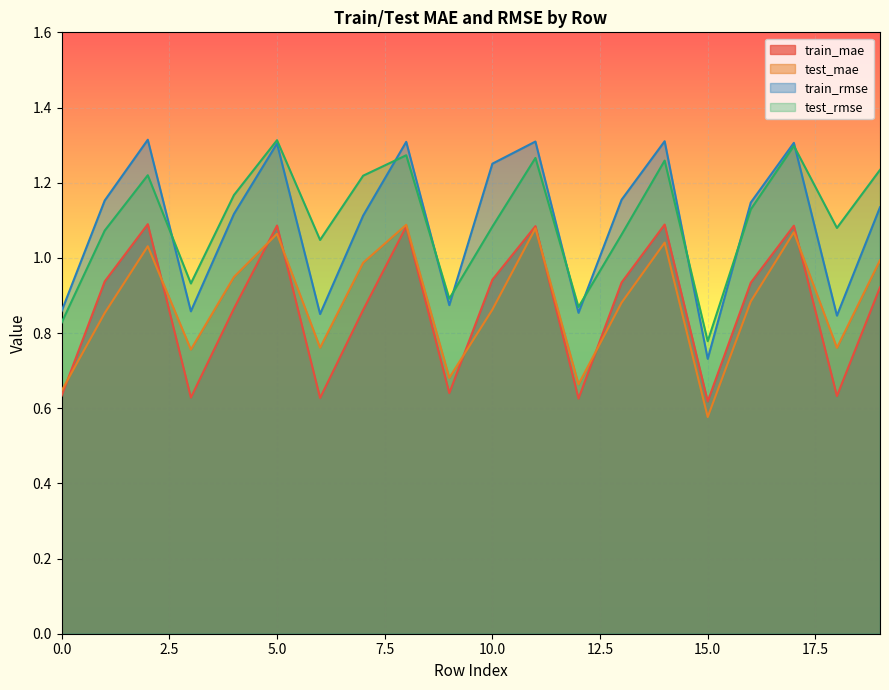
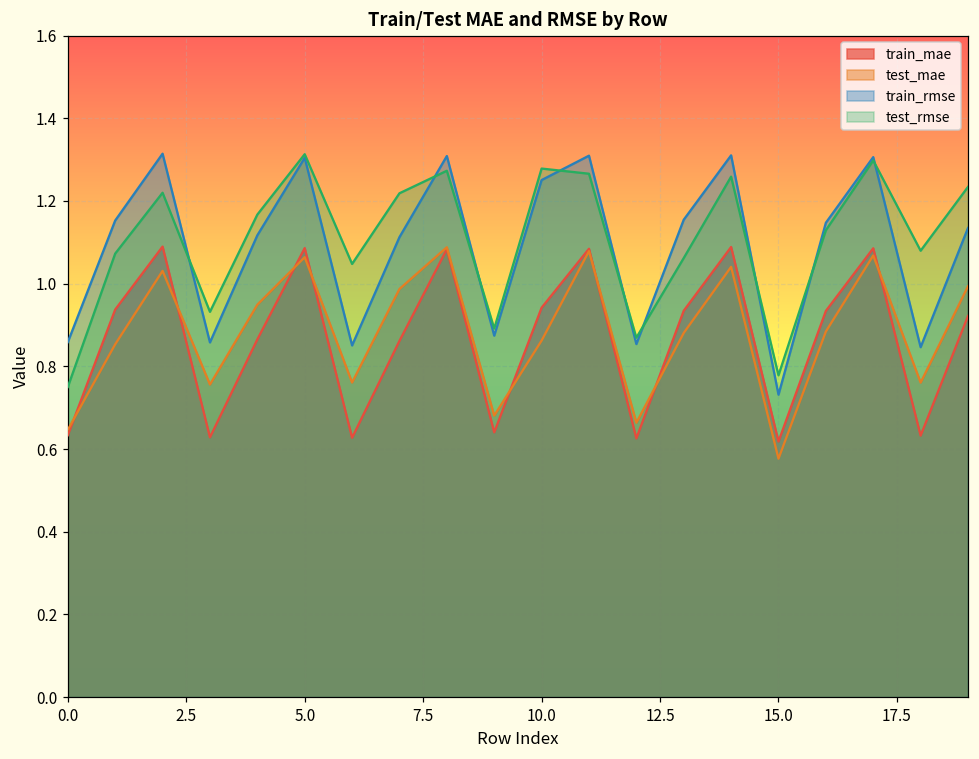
test_rmse, 0.0: 0.83 -> 0.75
test_rmse, 10.0: 1.08 -> 1.28
